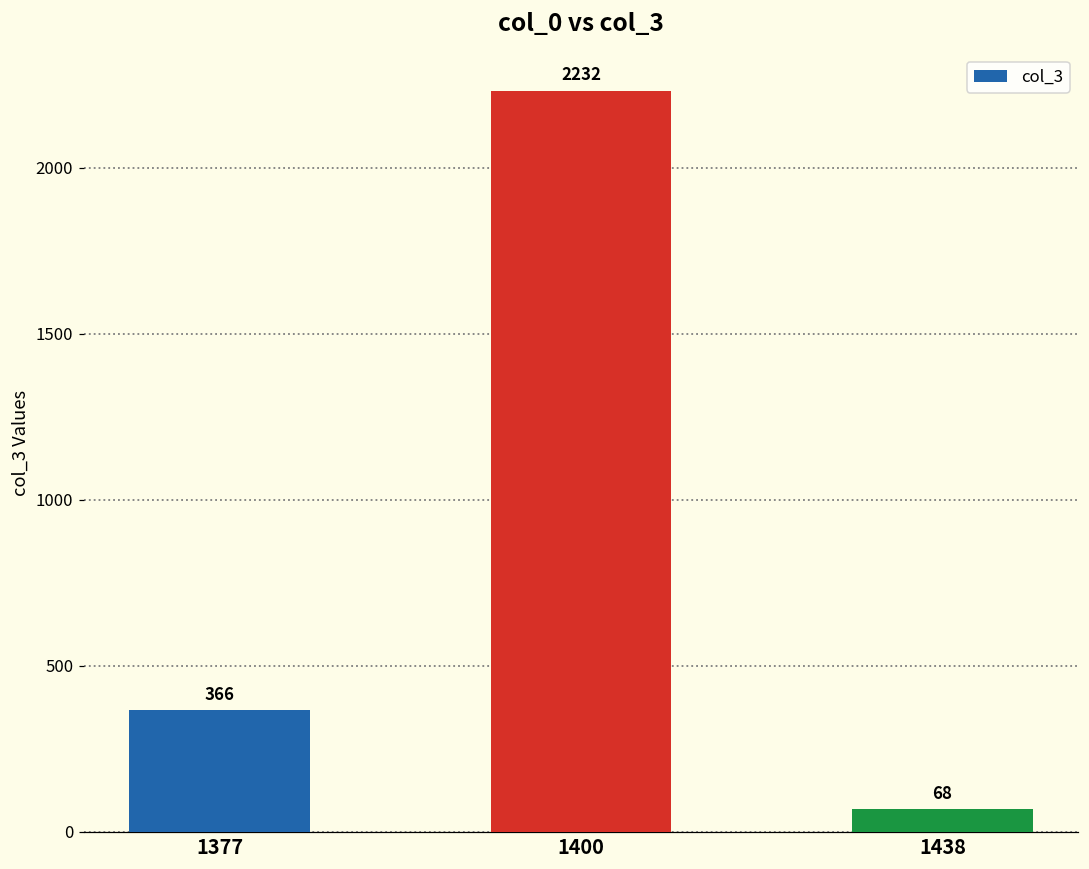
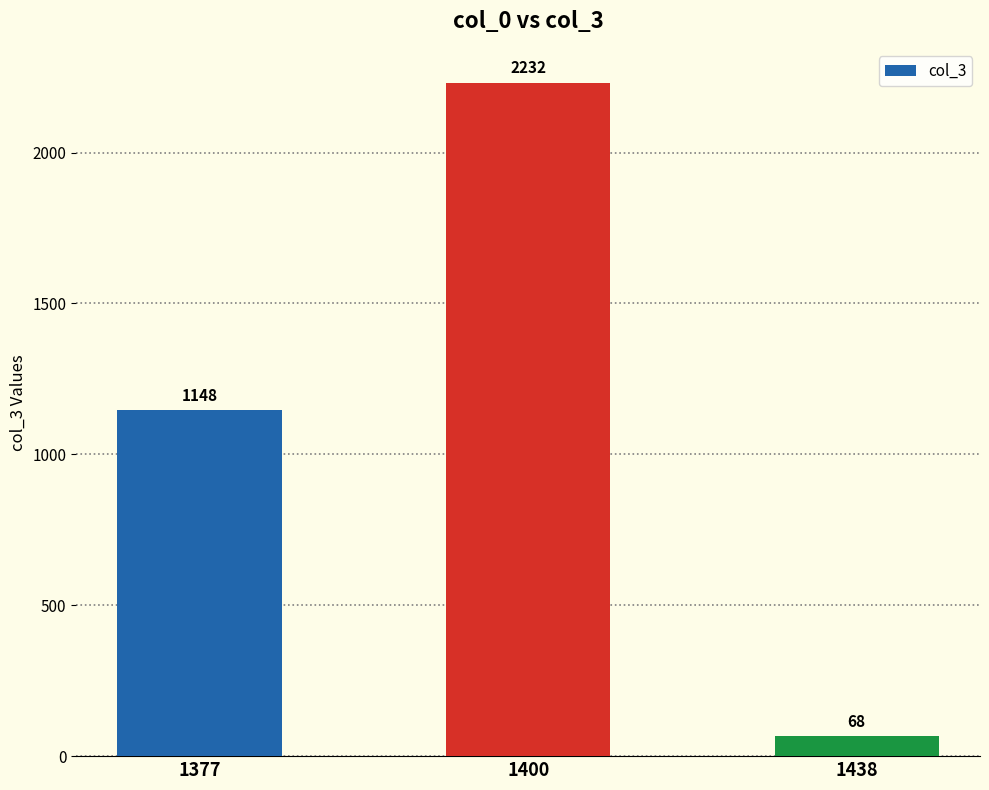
1377: 366 -> 1148
